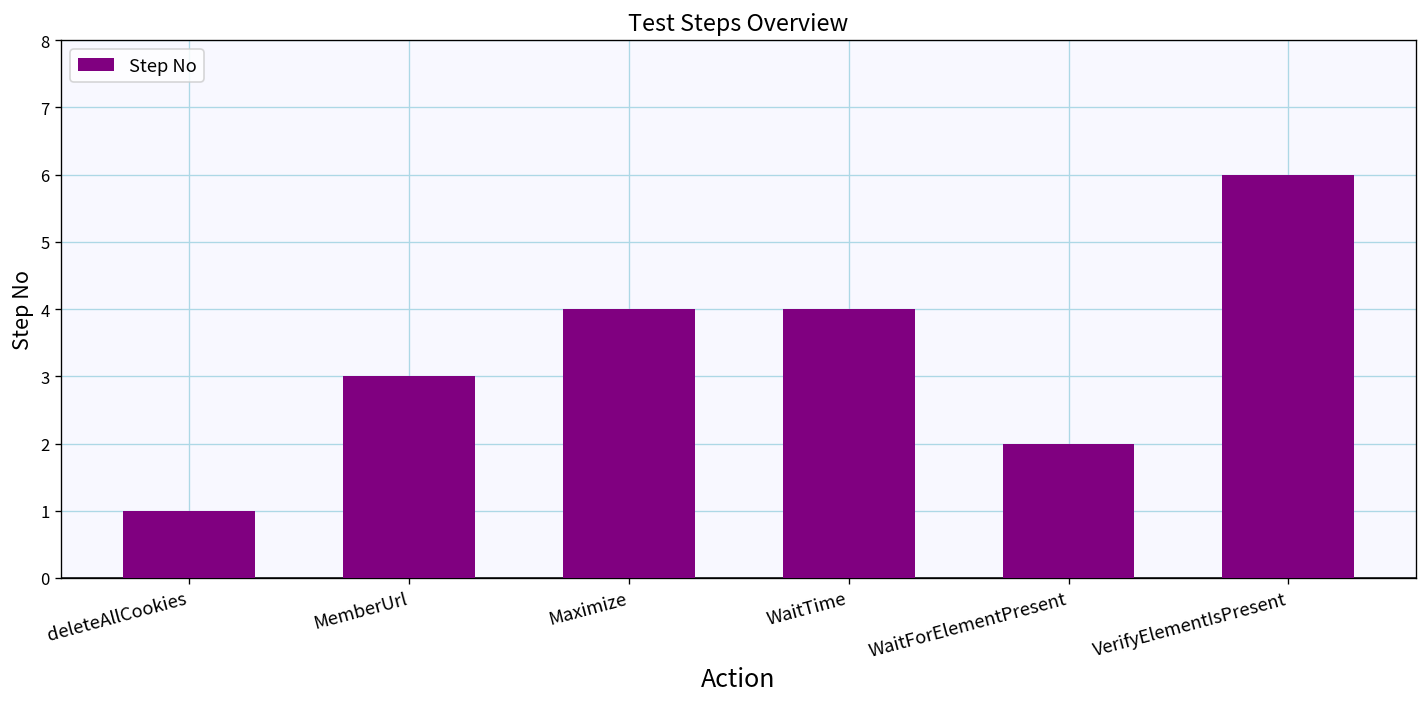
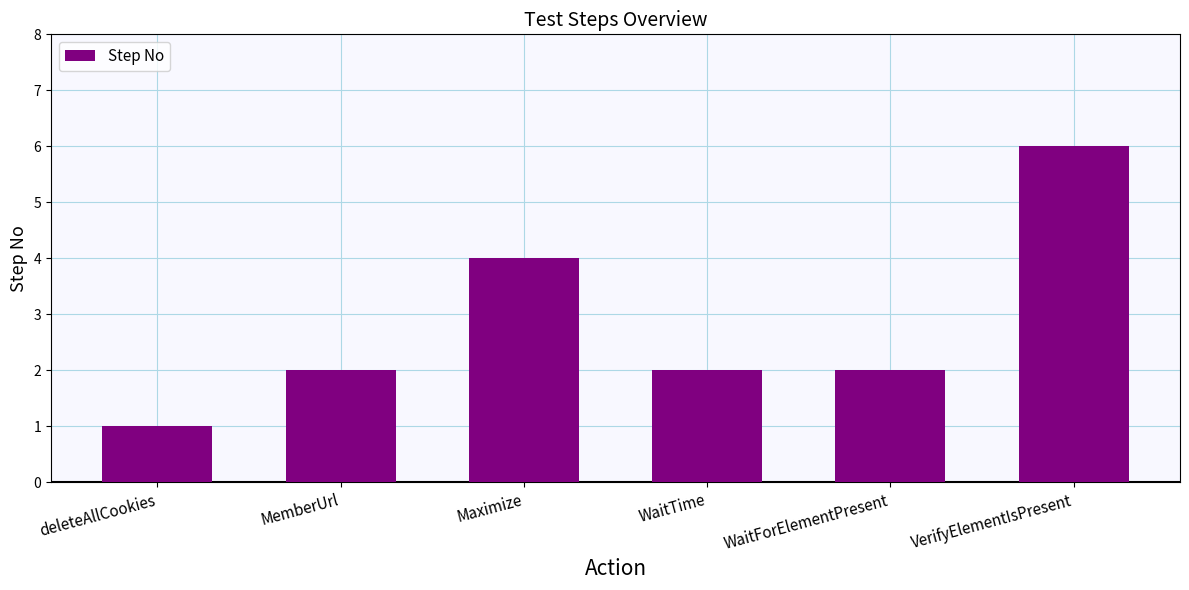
MemberUrl: 3 -> 2
WaitTime: 4 -> 2
